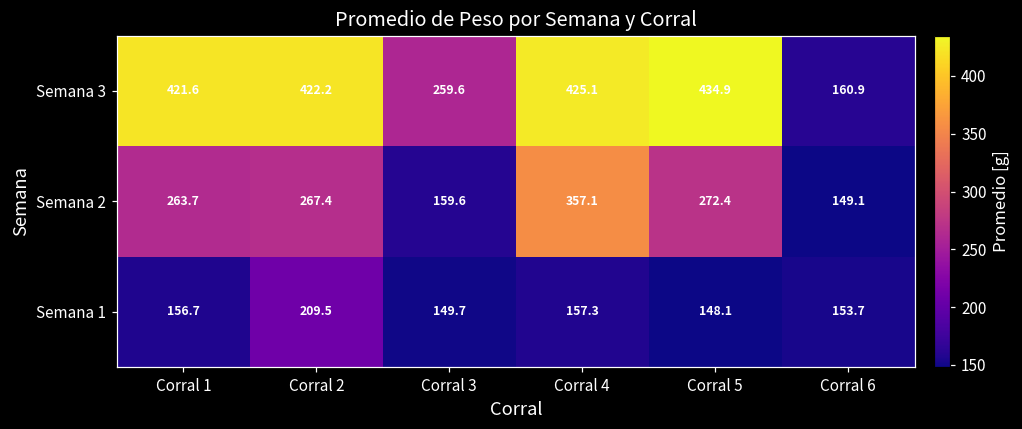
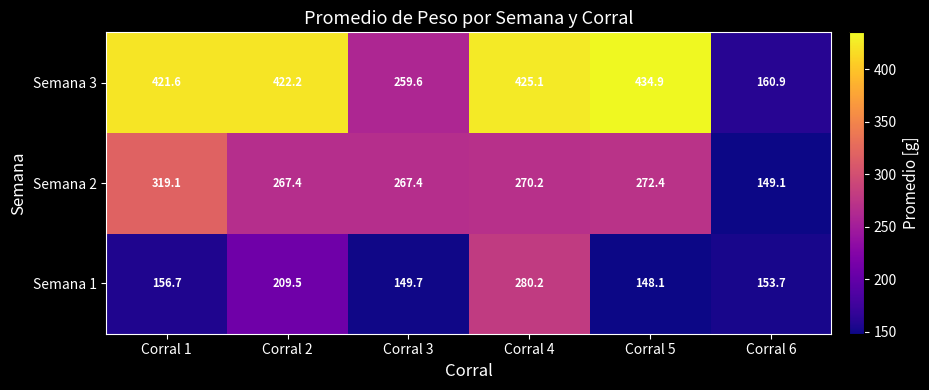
Semana 2, Corral 1: 263.7 -> 319.1
Semana 2, Corral 3: 159.6 -> 267.4
Semana 2, Corral 4: 357.1 -> 270.2
Semana 1, Corral 4: 157.3 -> 280.2
